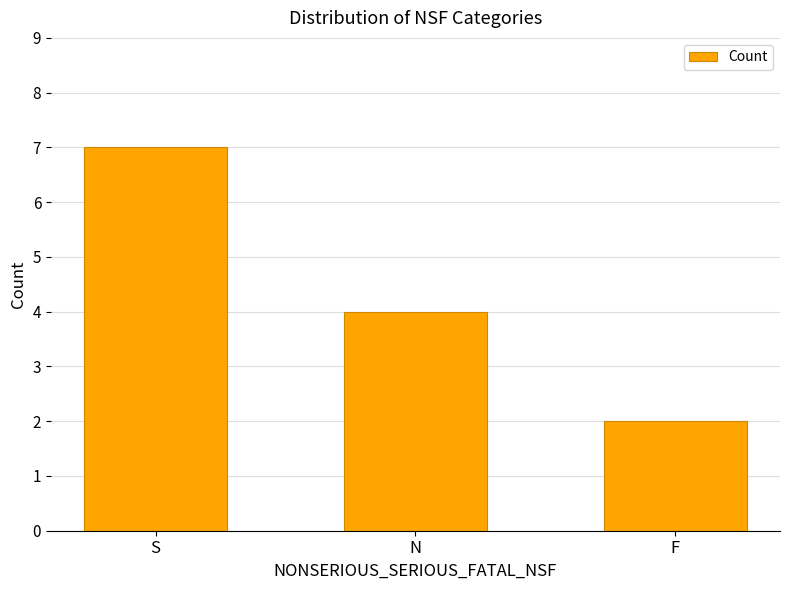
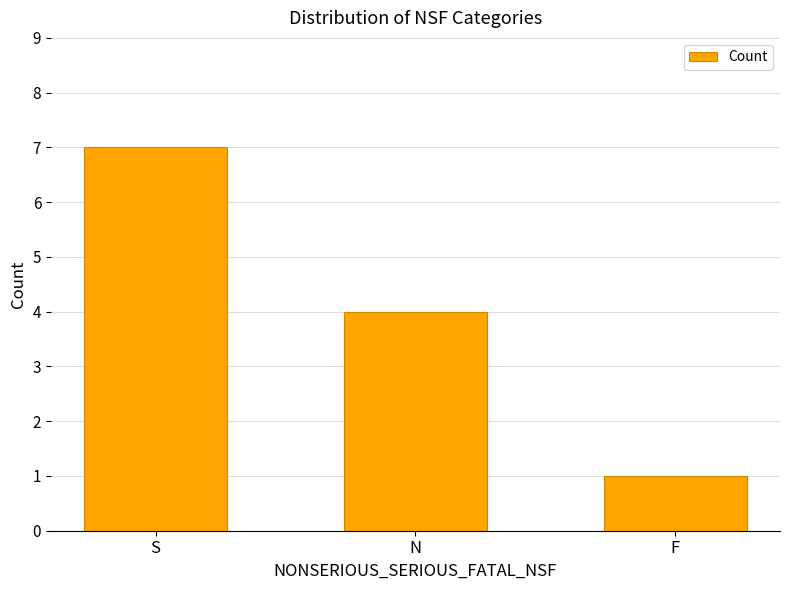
F: 2 -> 1
